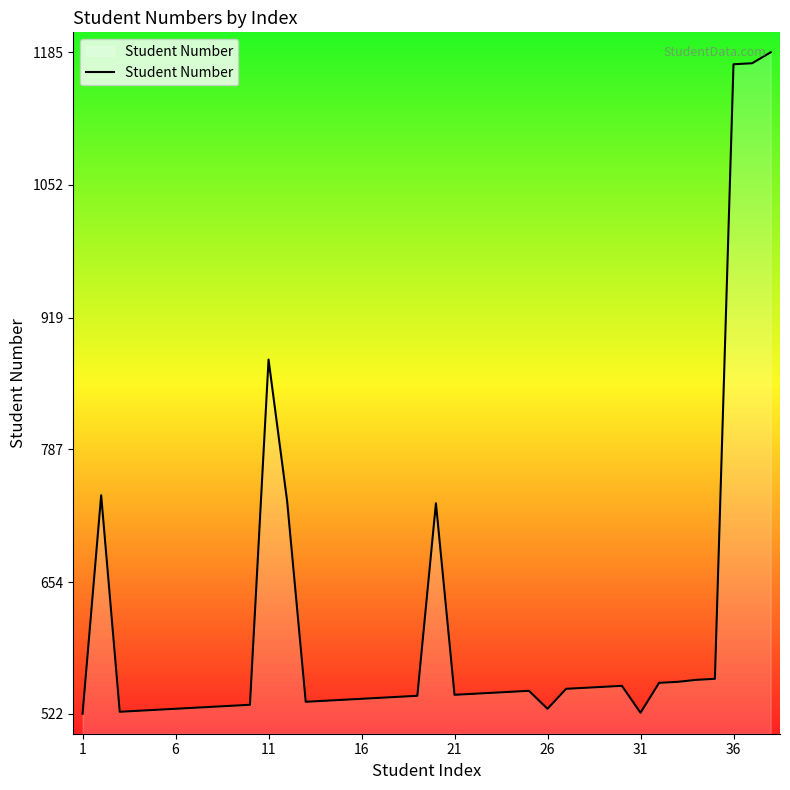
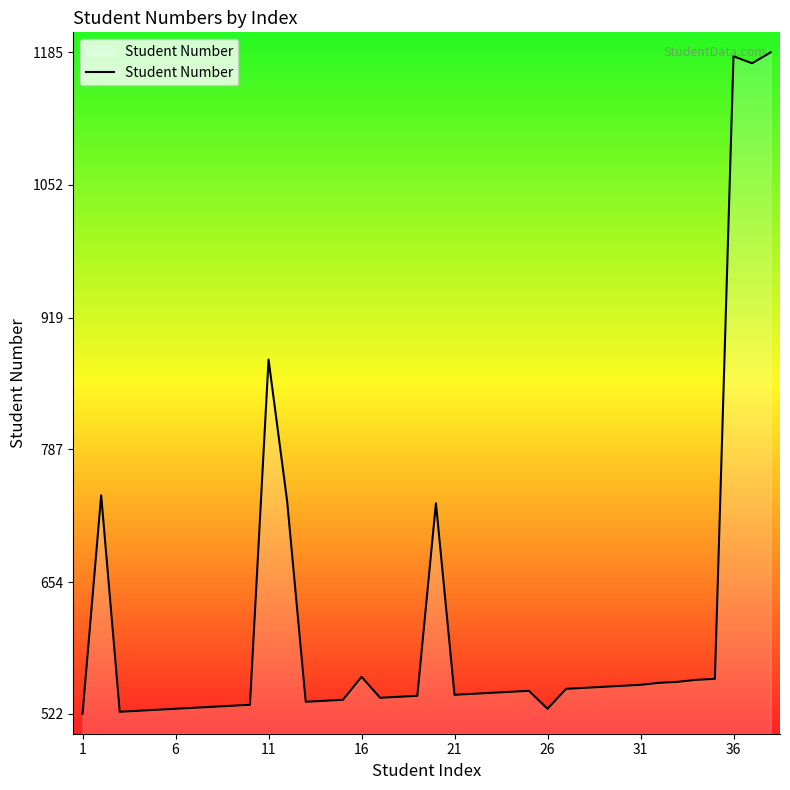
16: 540 -> 560
31: 520 -> 550
36: 1170 -> 1180
